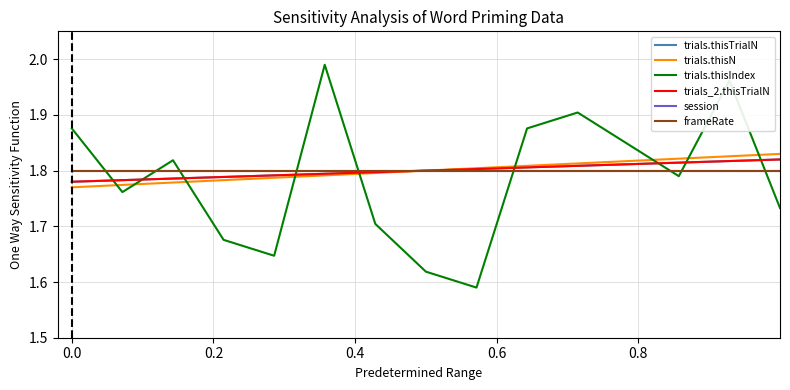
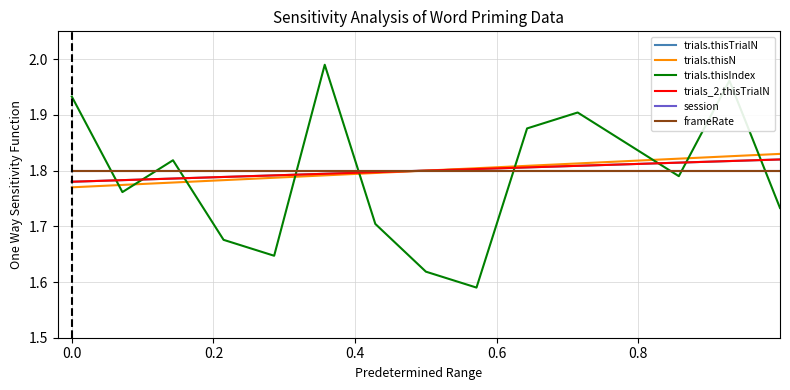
trials.thisIndex, 0.0: 1.88 -> 1.93
